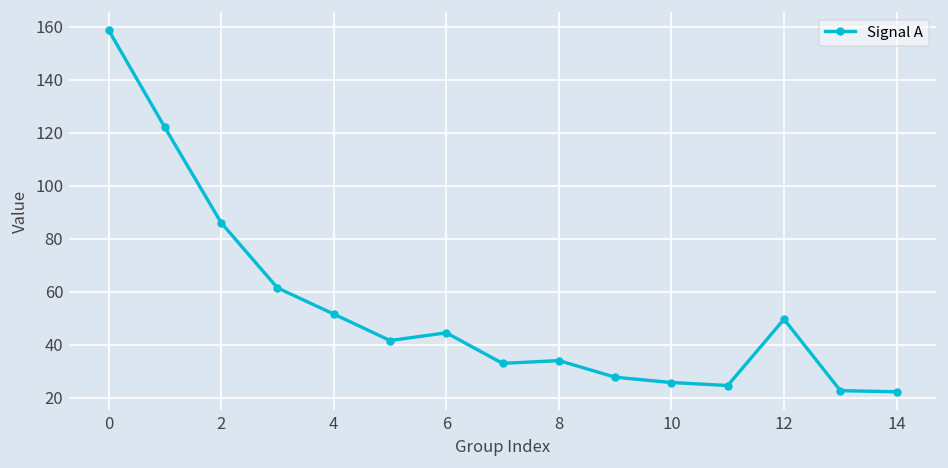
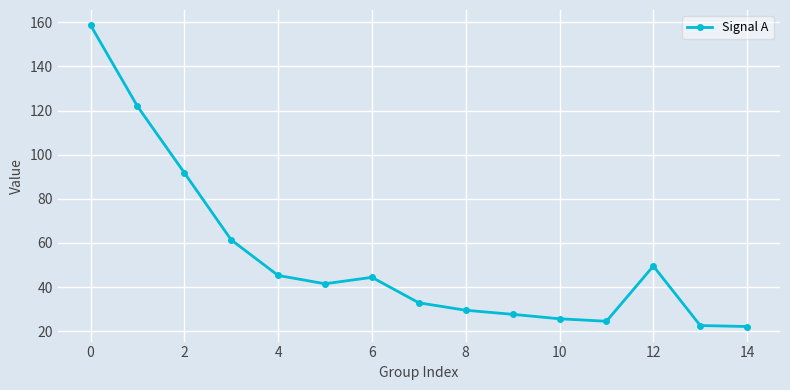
2: 86 -> 92
4: 52 -> 45
8: 34 -> 30
